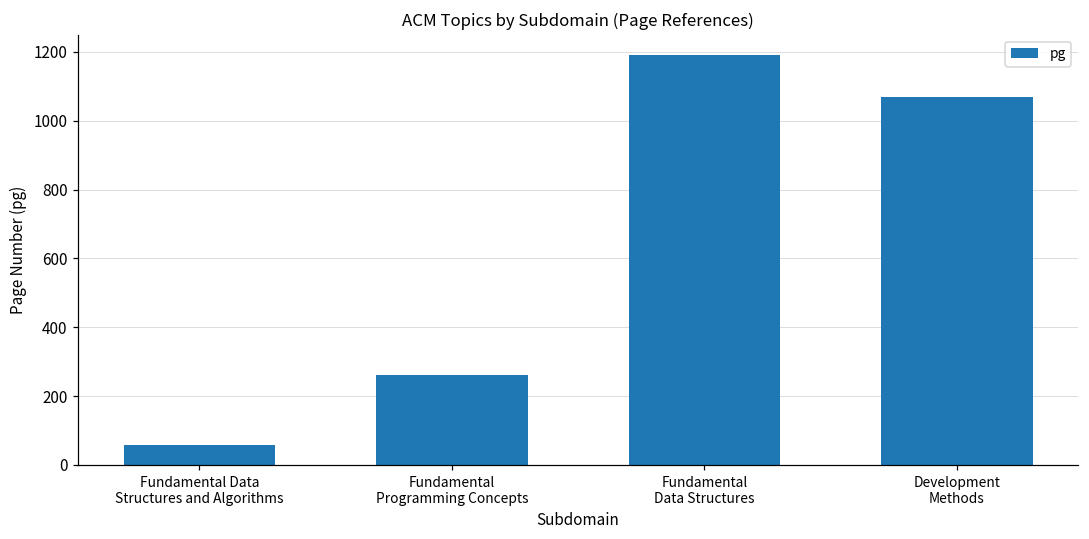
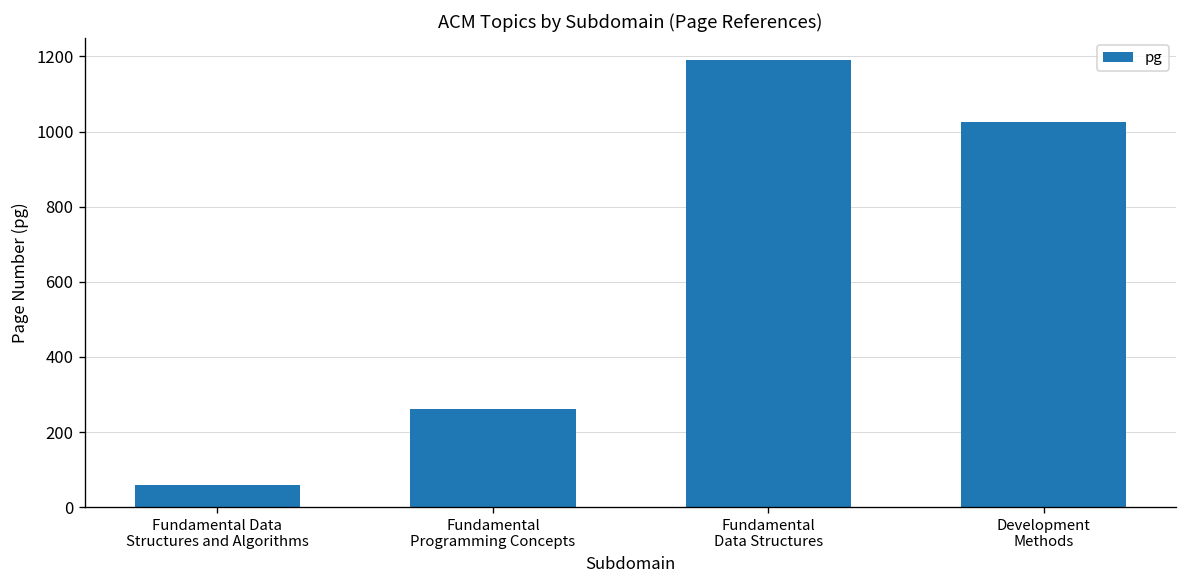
Development Methods: 1070 -> 1030
